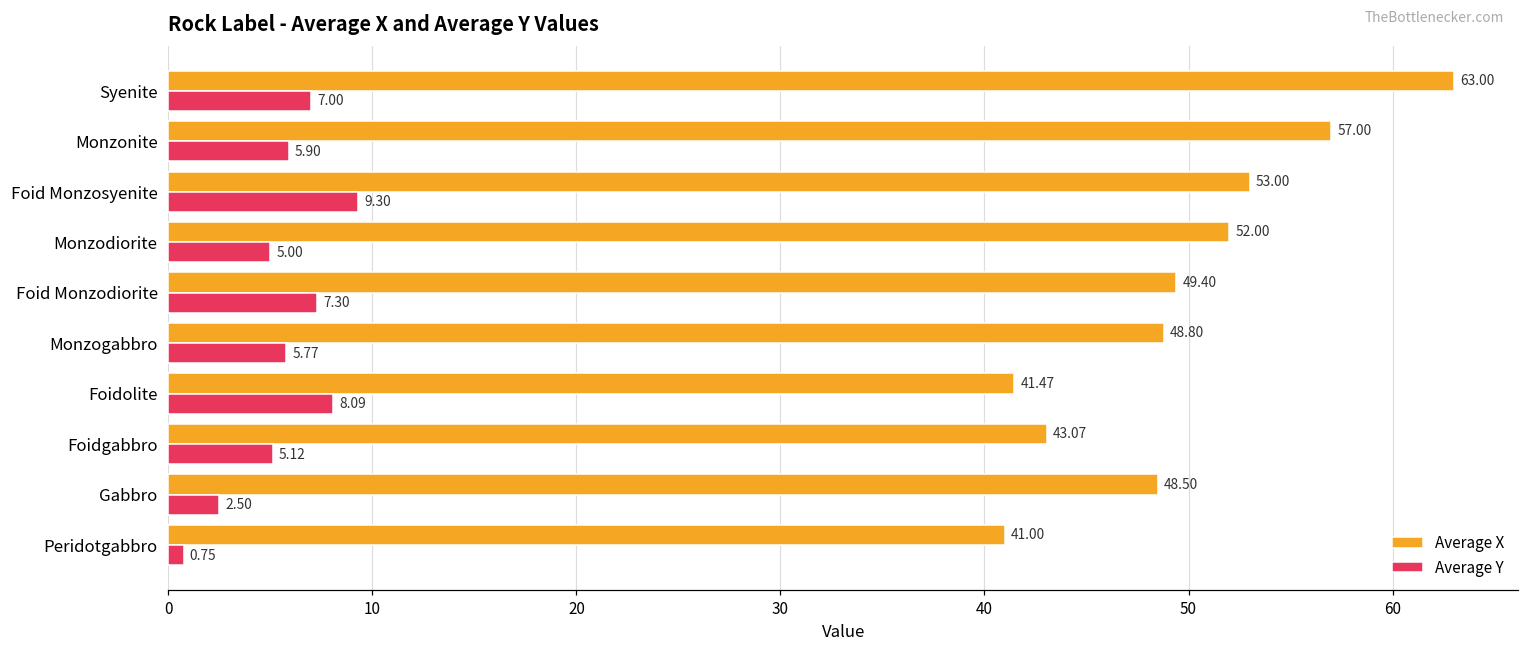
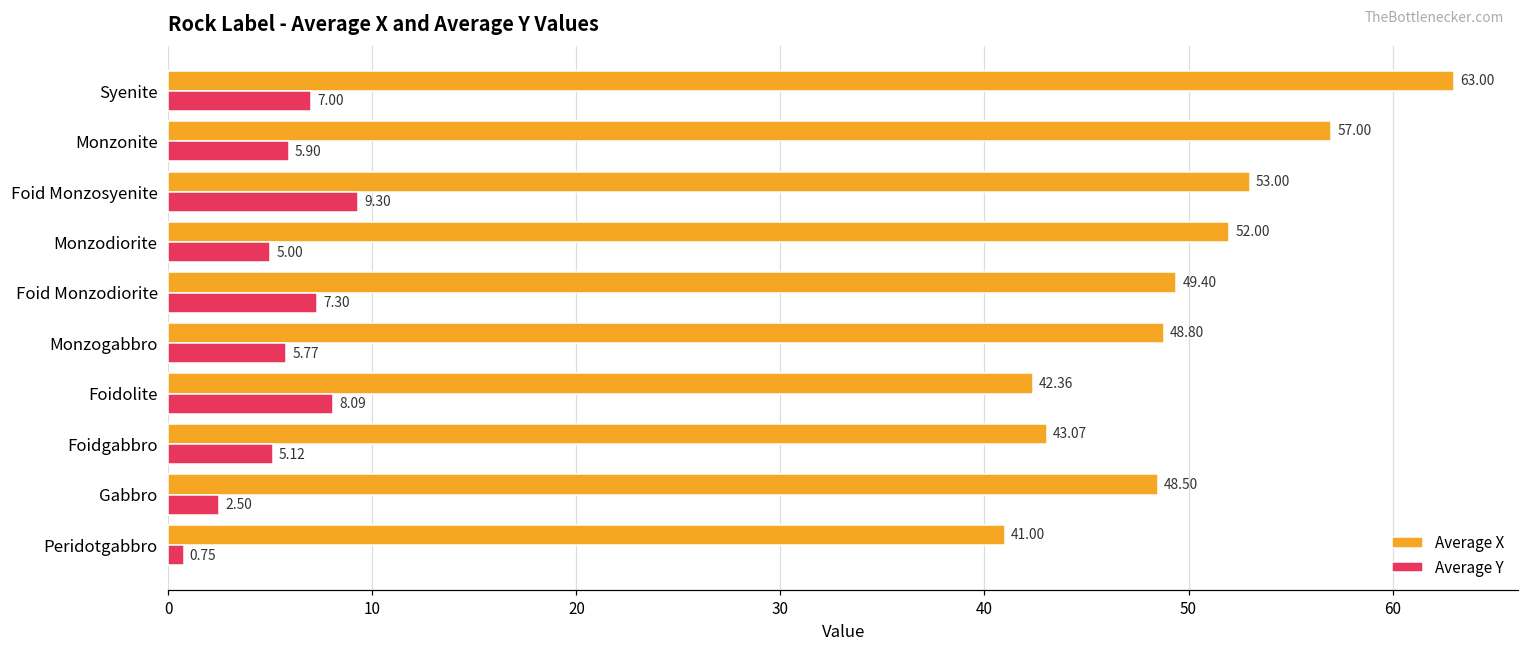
Average X, Foidolite: 41.47 -> 42.36
